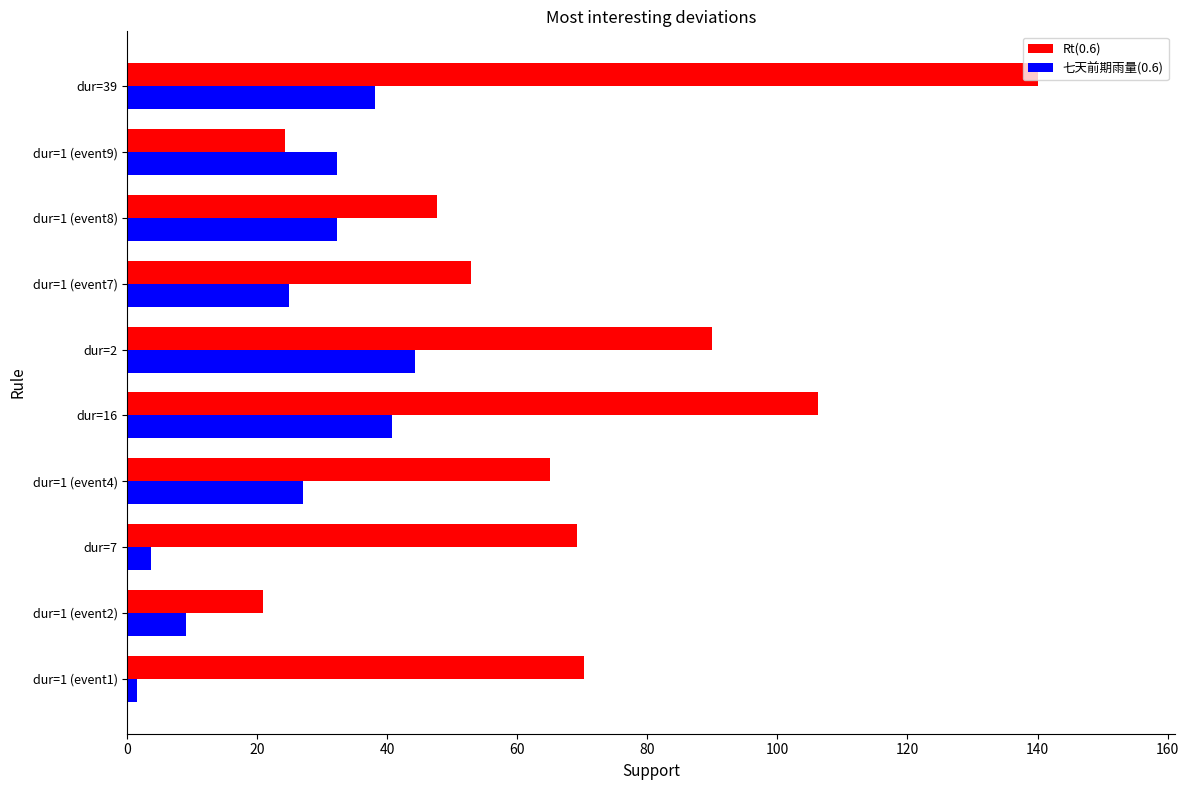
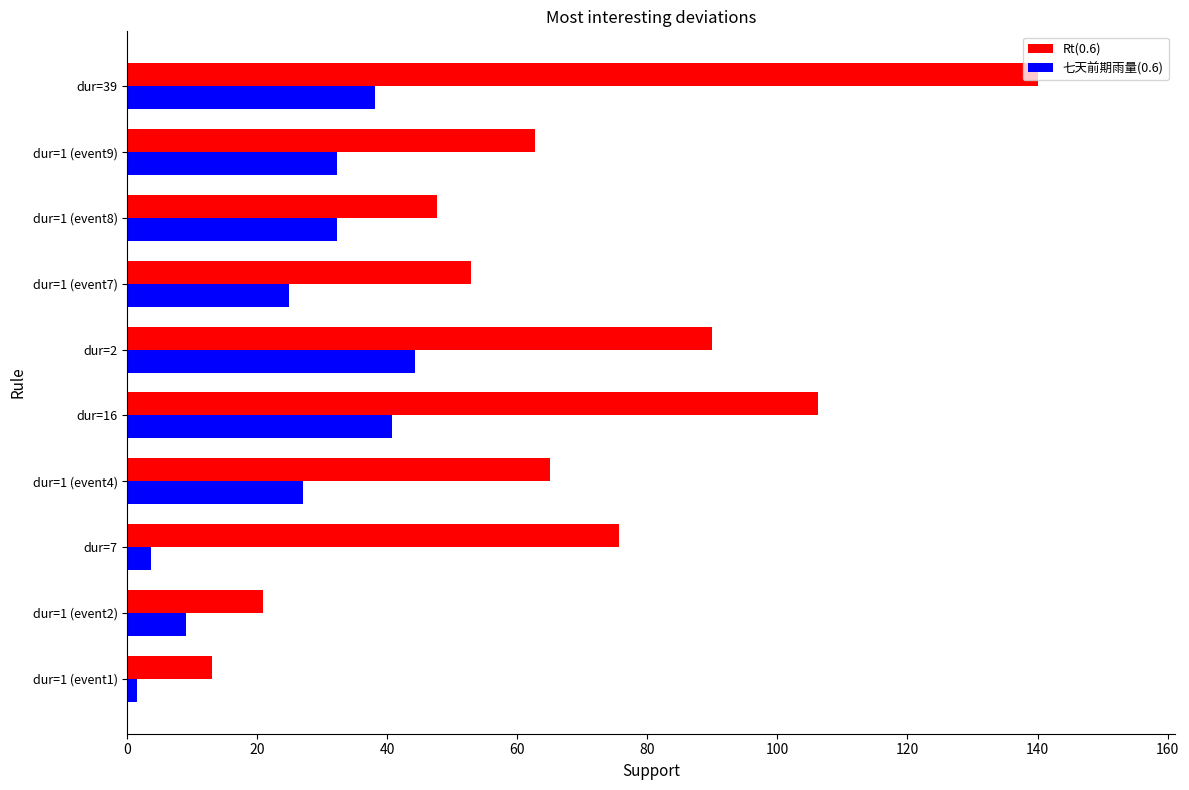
Rt(0.6), dur=1 (event9): 24 -> 63
Rt(0.6), dur=7: 69 -> 76
Rt(0.6), dur=1 (event1): 70 -> 13
